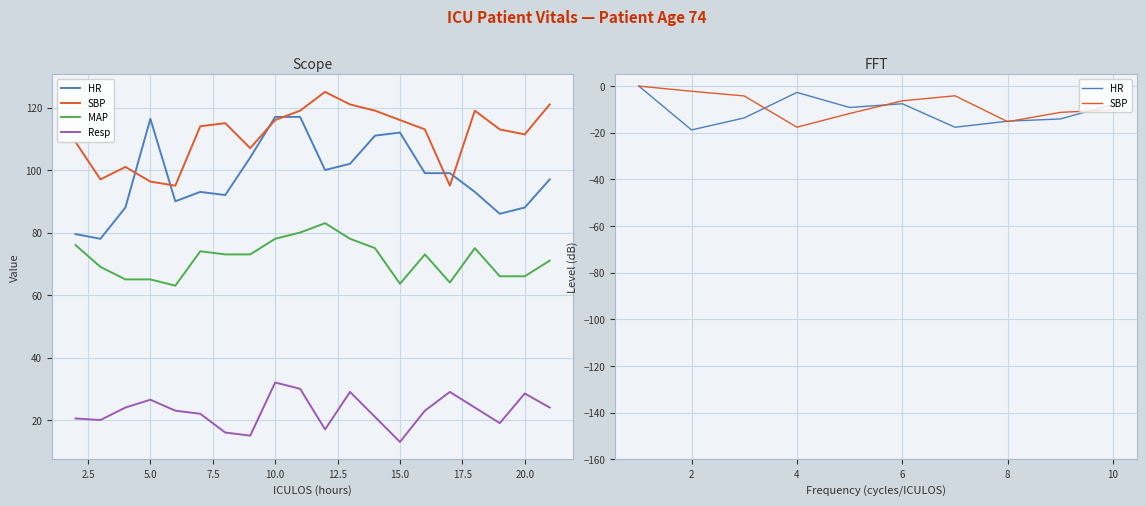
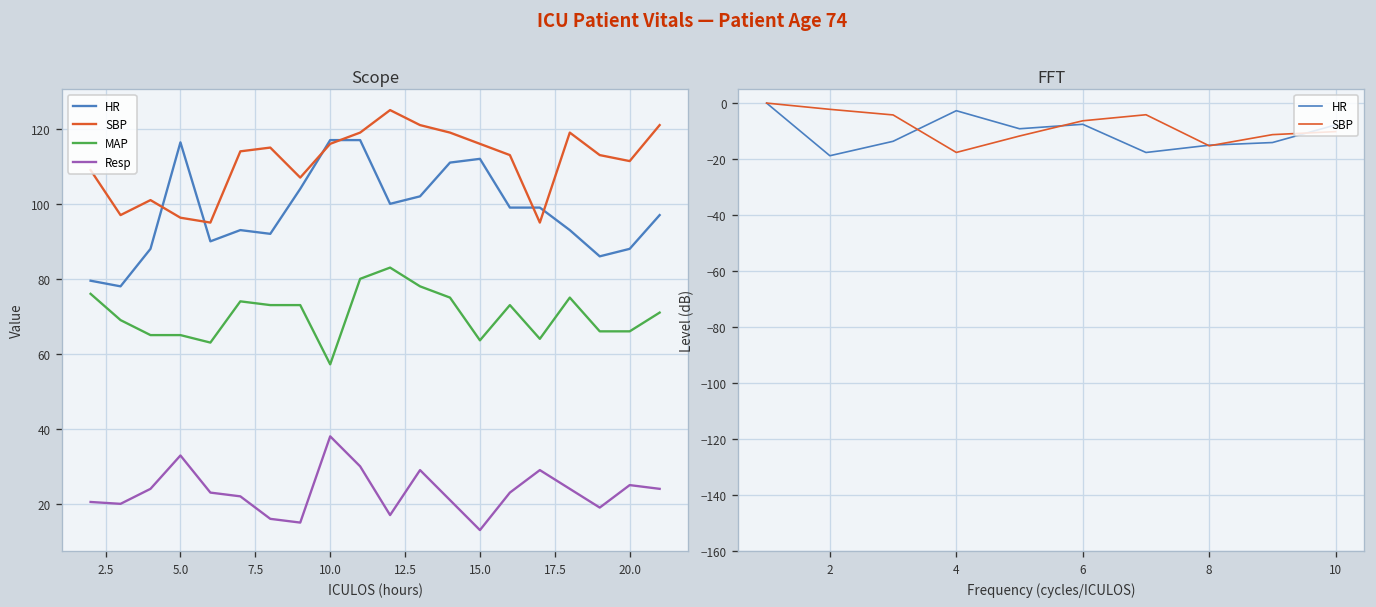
Scope, Resp, 5.0: 27 -> 33
Scope, MAP, 10.0: 78 -> 57
Scope, Resp, 10.0: 32 -> 38
Scope, Resp, 20.0: 29 -> 25
